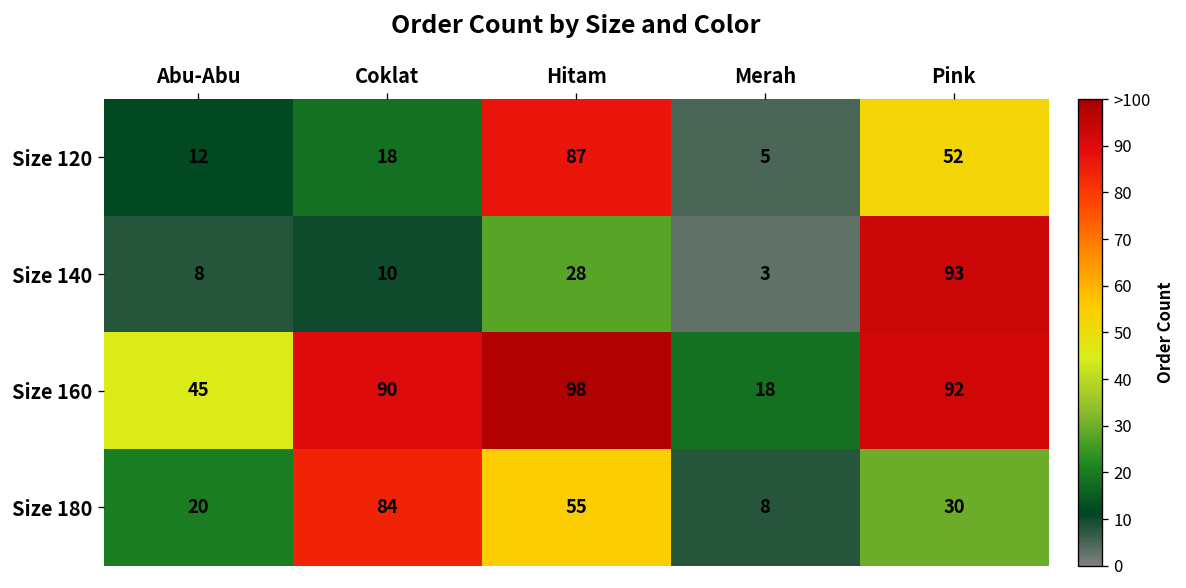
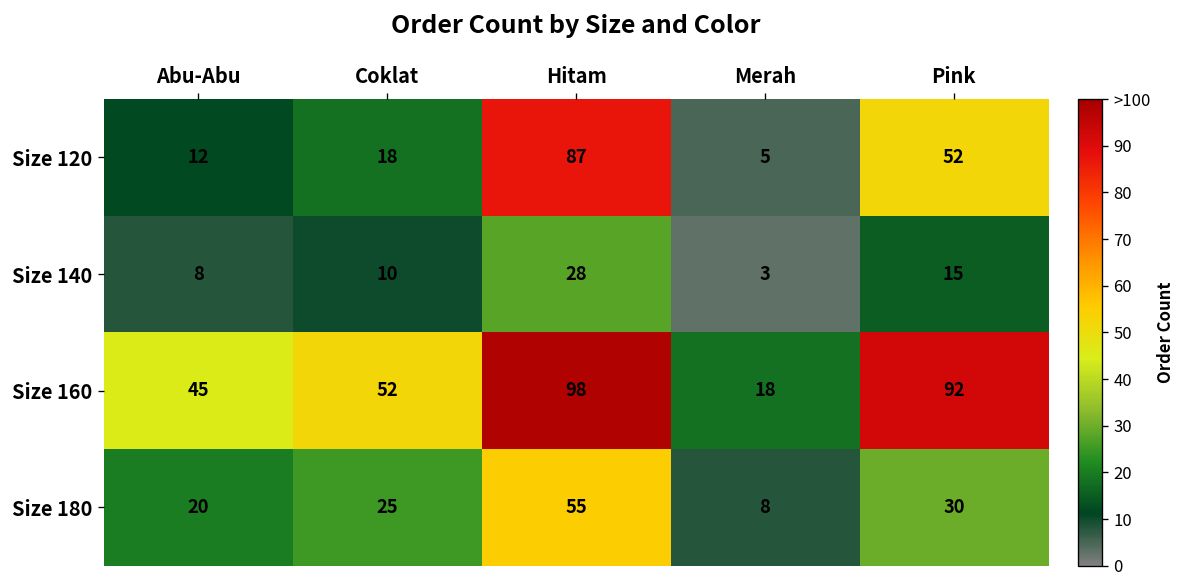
Size 140, Pink: 93 -> 15
Size 160, Coklat: 90 -> 52
Size 180, Coklat: 84 -> 25
